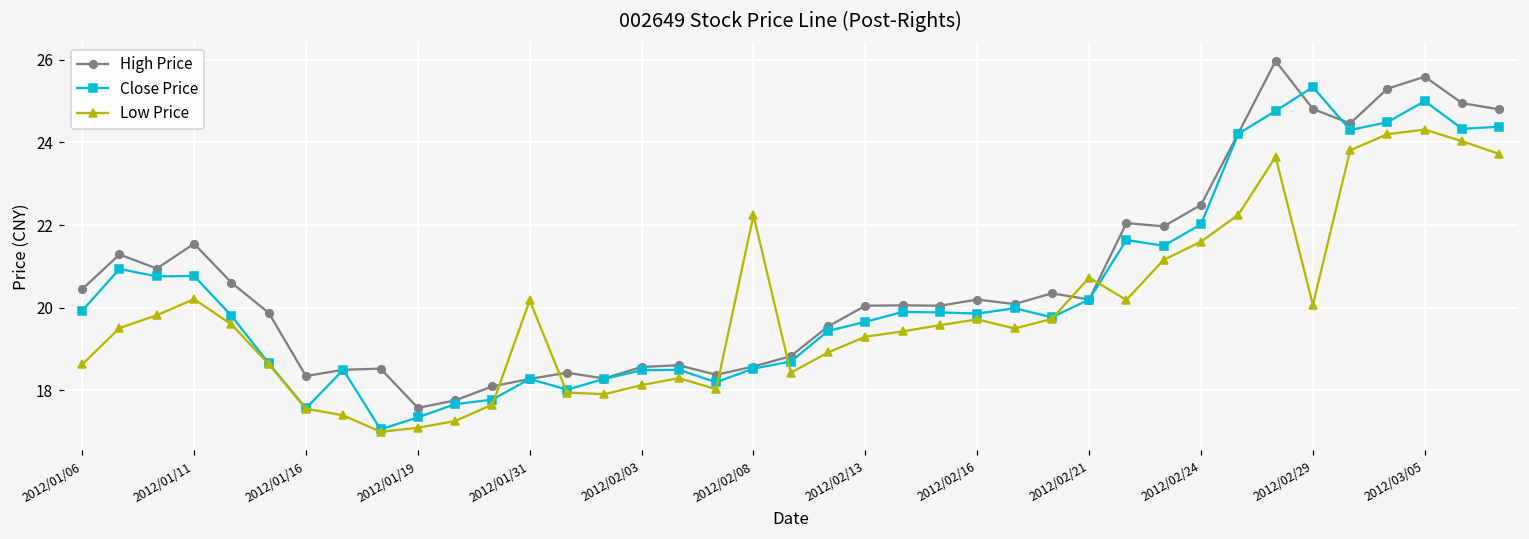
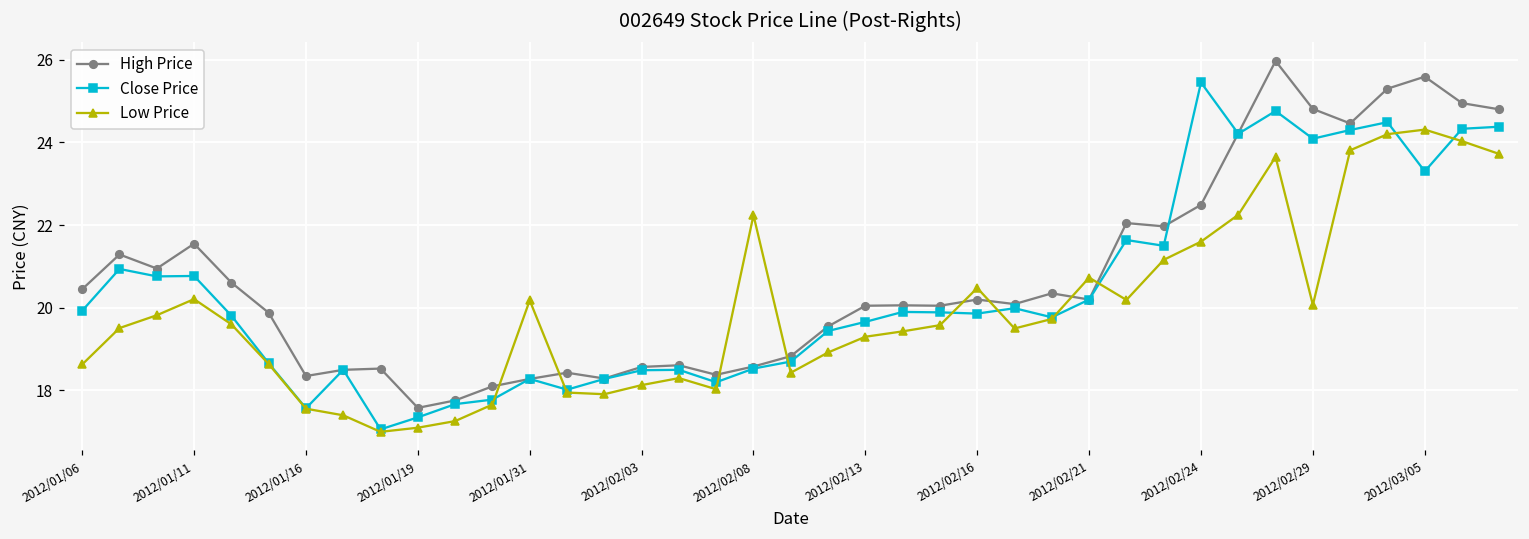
Low Price, 2012/02/16: 19.7 -> 20.5
Close Price, 2012/02/24: 22.0 -> 25.5
Close Price, 2012/02/29: 25.3 -> 24.1
Close Price, 2012/03/05: 25.0 -> 23.3
